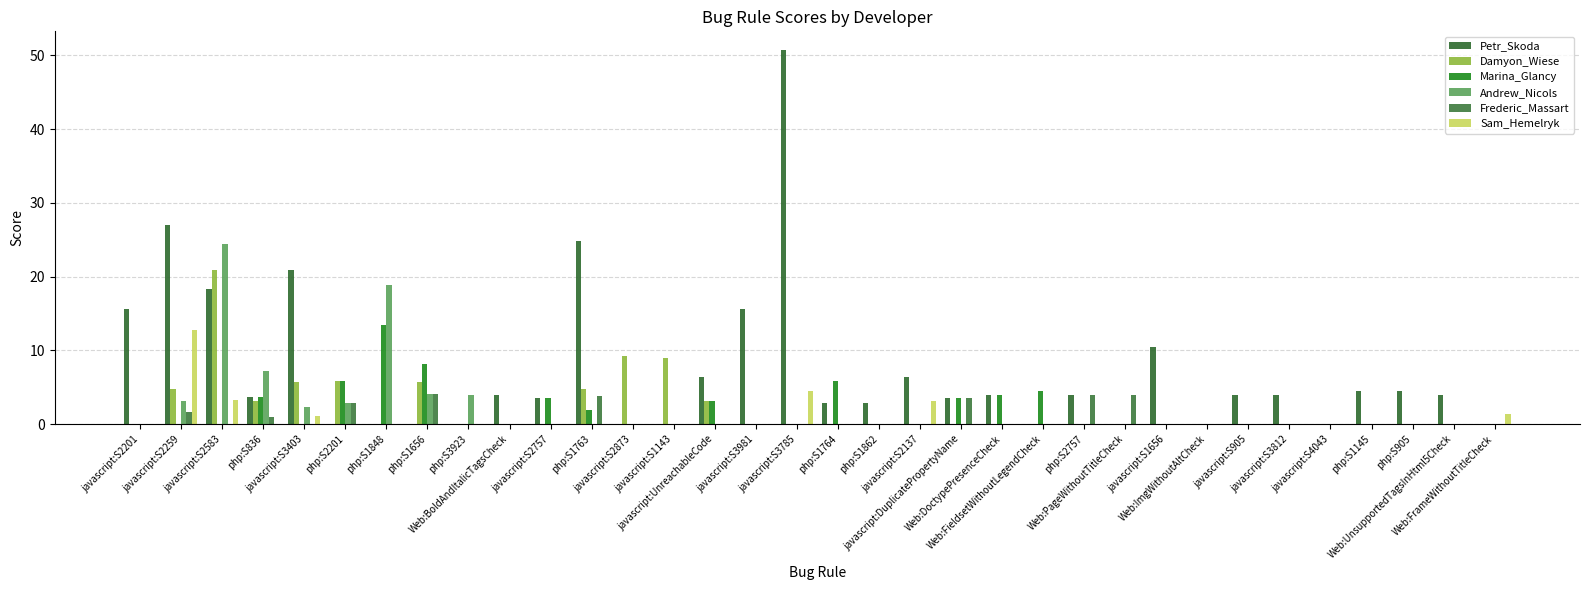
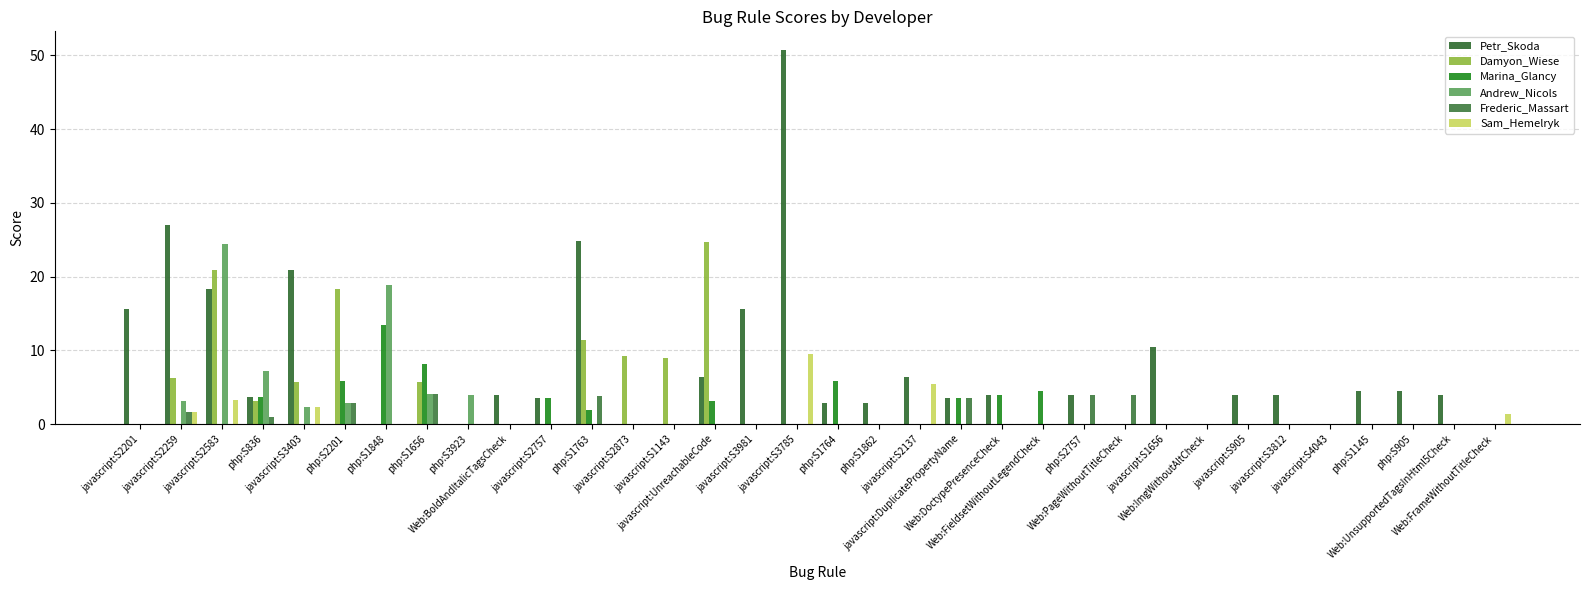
Damyon_Wiese, javascript:S2259: 5 -> 6
Sam_Hemelryk, javascript:S2259: 13 -> 2
Sam_Hemelryk, javascript:S3403: 1 -> 2
Damyon_Wiese, php:S2201: 6 -> 18
Damyon_Wiese, php:S1763: 5 -> 11
Damyon_Wiese, javascript:UnreachableCode: 3 -> 25
Sam_Hemelryk, javascript:S3785: 4 -> 10
Sam_Hemelryk, javascript:S2137: 3 -> 5
